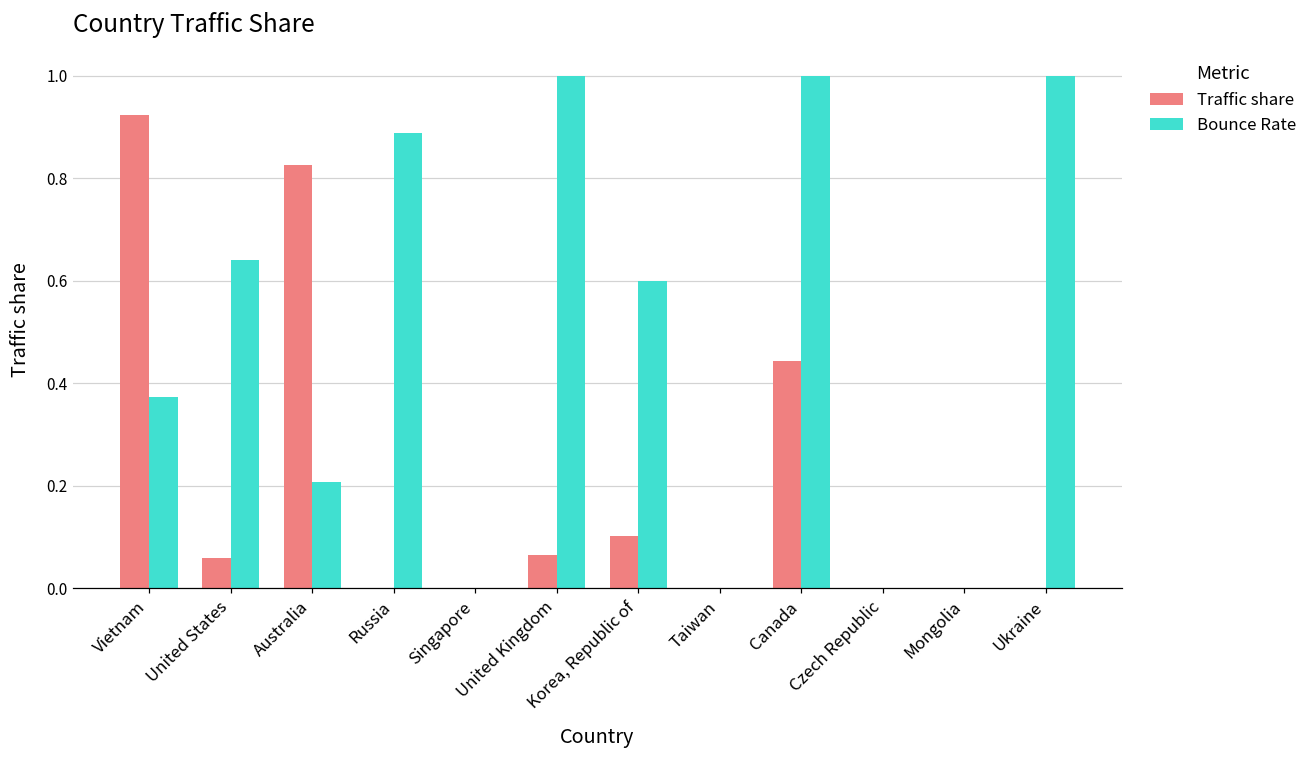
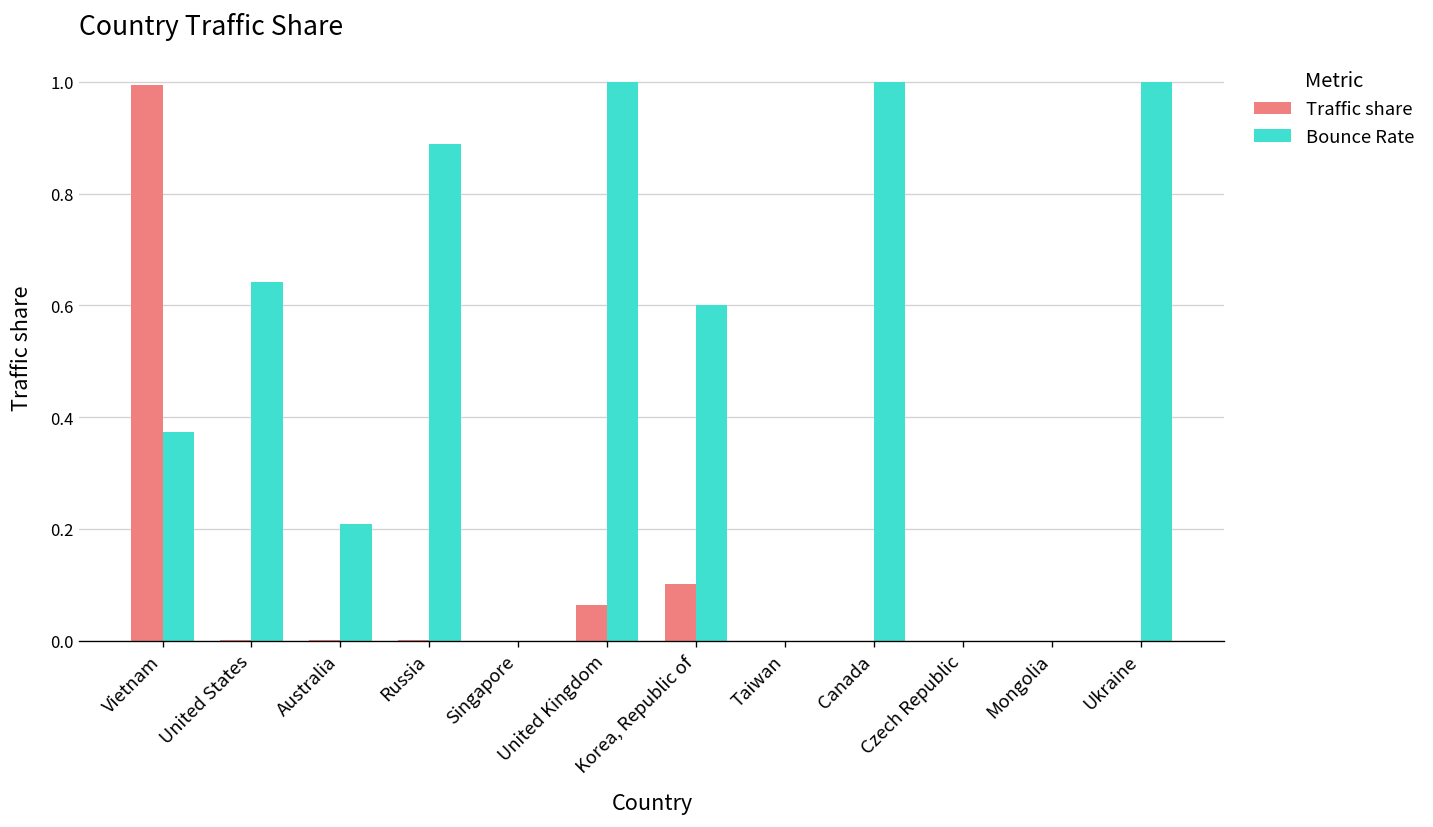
Traffic share, Vietnam: 0.92 -> 0.99
Traffic share, United States: 0.06 -> 0.00
Traffic share, Australia: 0.83 -> 0.00
Traffic share, Canada: 0.44 -> 0.00
